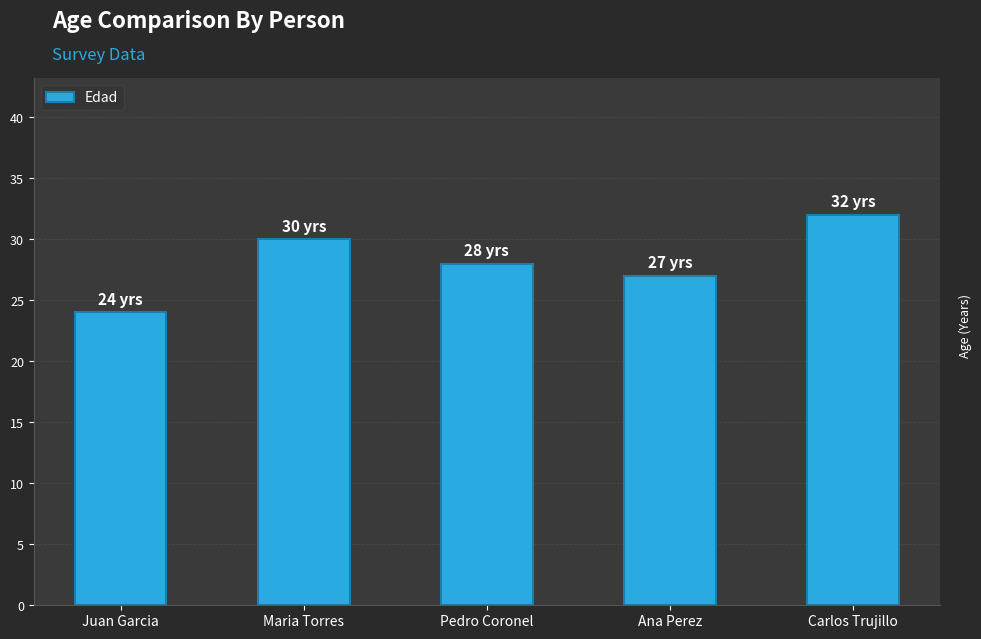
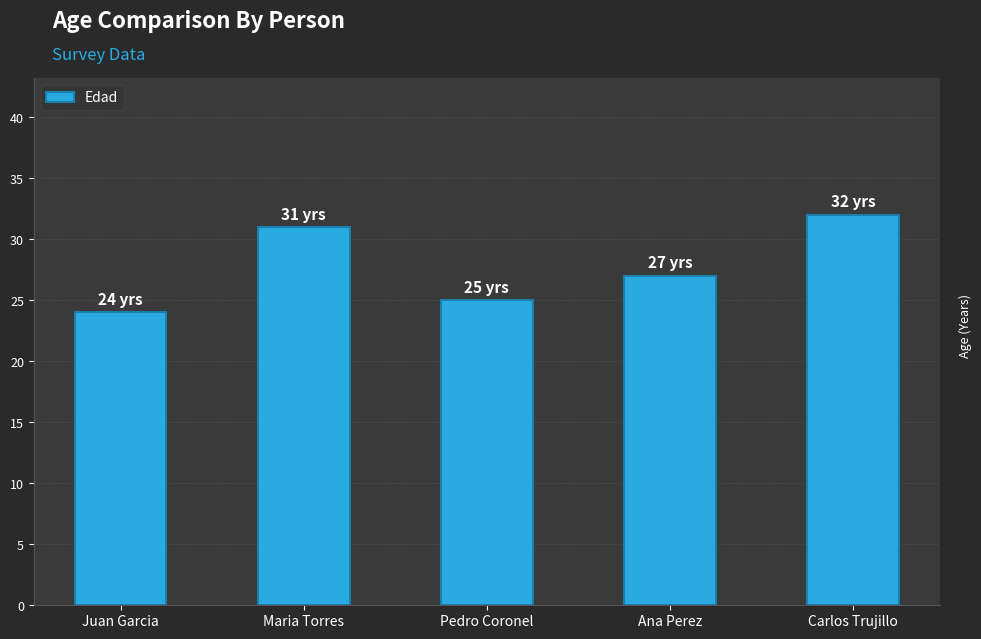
Maria Torres: 30 -> 31
Pedro Coronel: 28 -> 25
